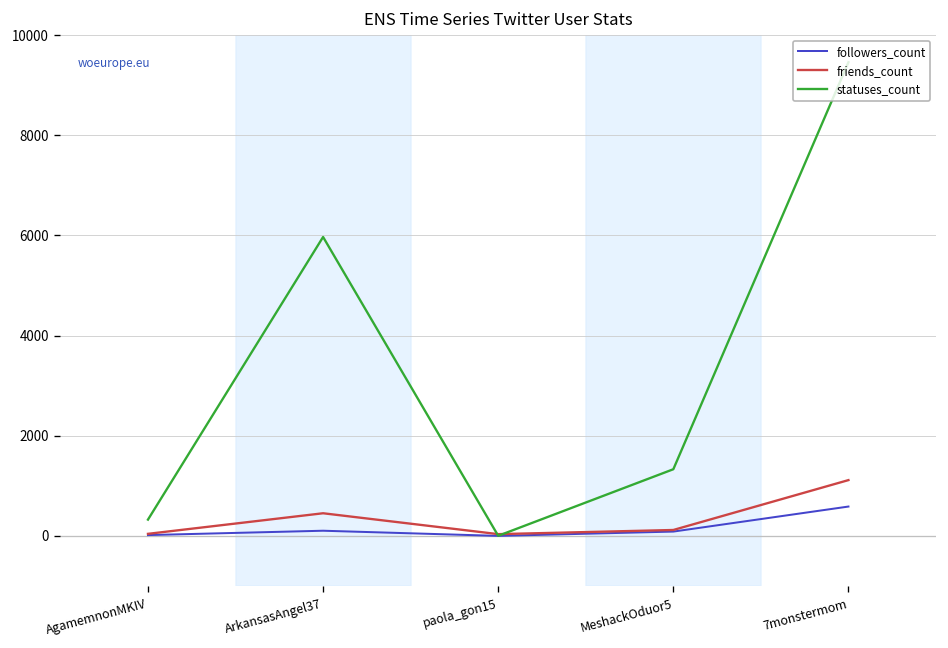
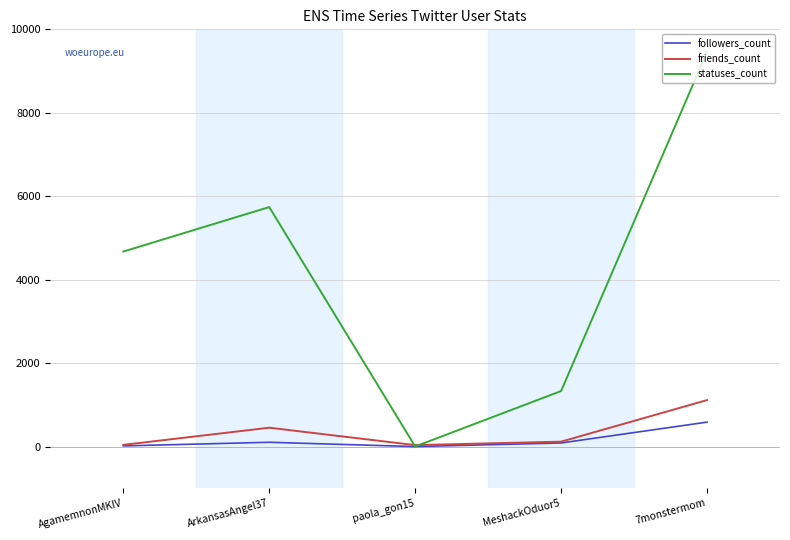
statuses_count, AgamemnonMKIV: 300 -> 4700
statuses_count, ArkansasAngel37: 6000 -> 5700
